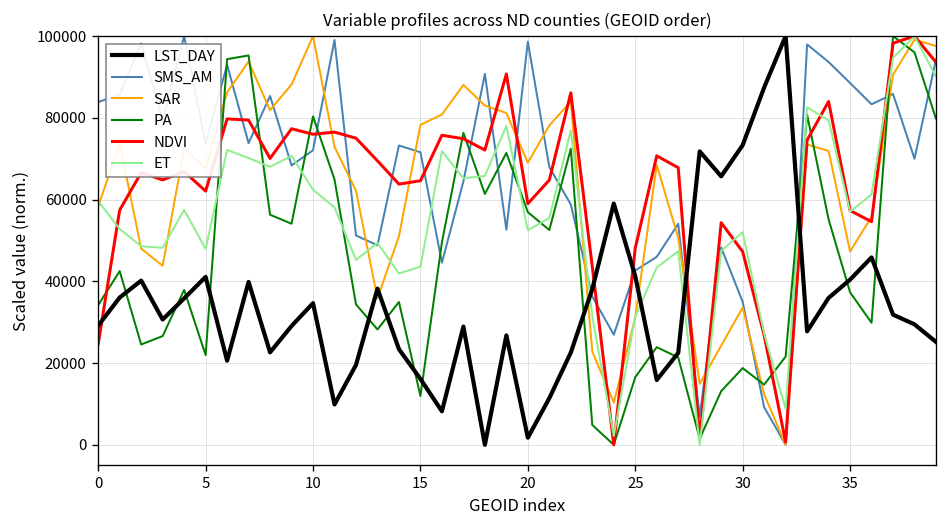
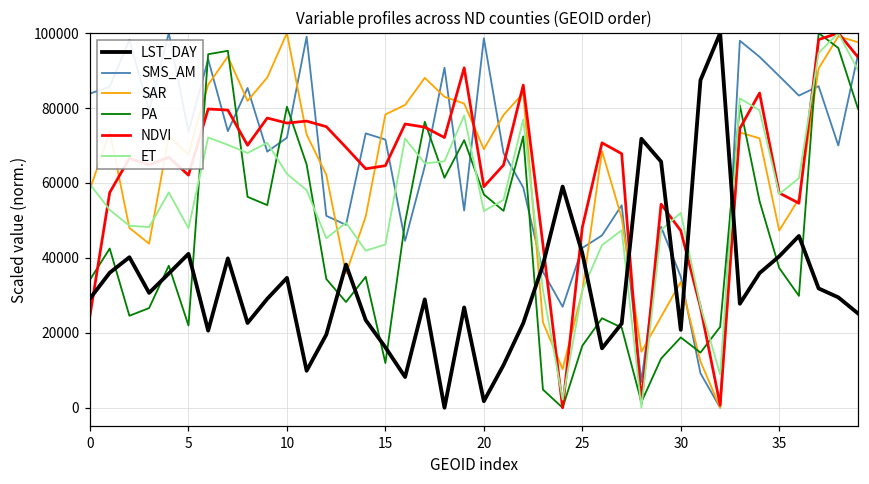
LST_DAY, 30: 73000 -> 21000
